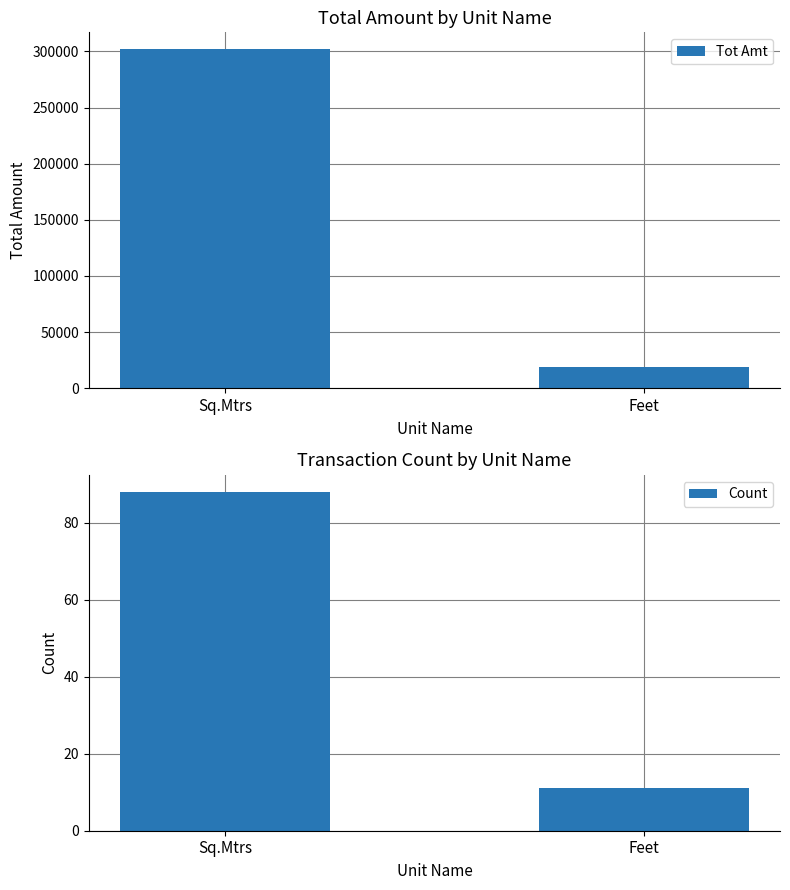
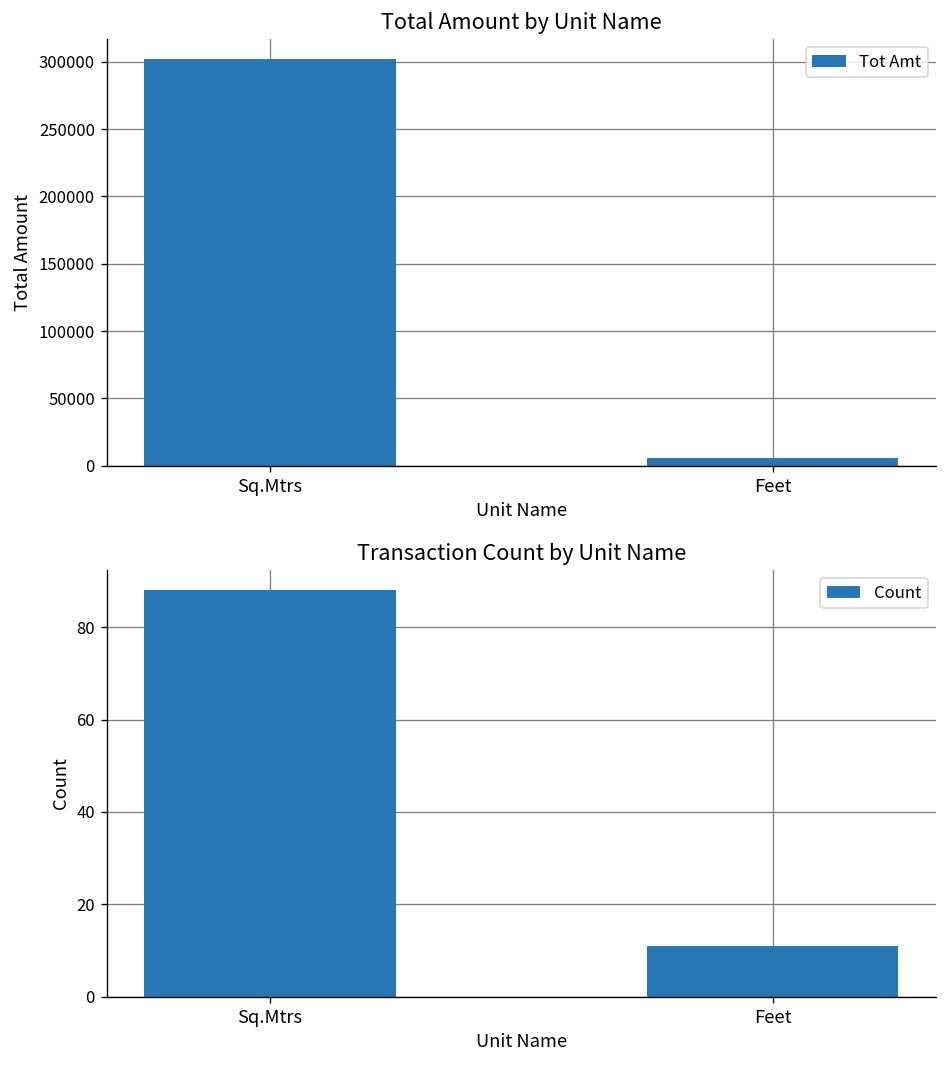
Total Amount by Unit Name, Feet: 19000 -> 6000
